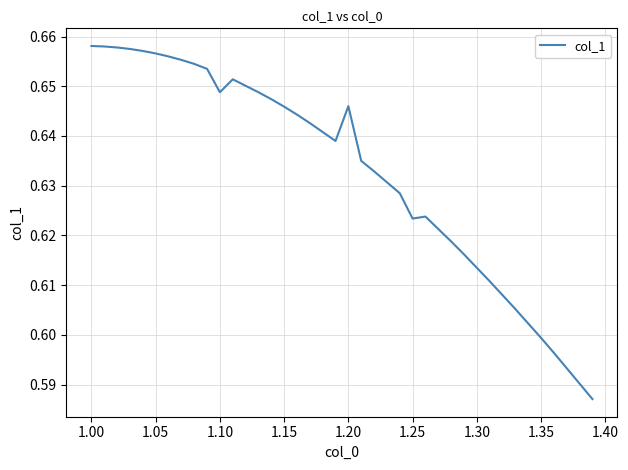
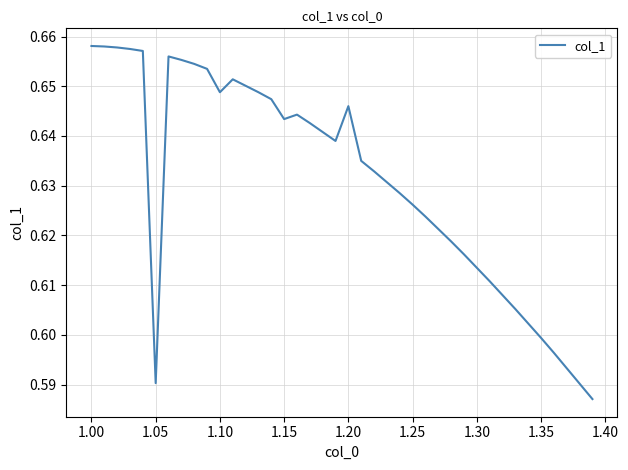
1.05: 0.657 -> 0.590
1.15: 0.646 -> 0.643
1.25: 0.623 -> 0.626
